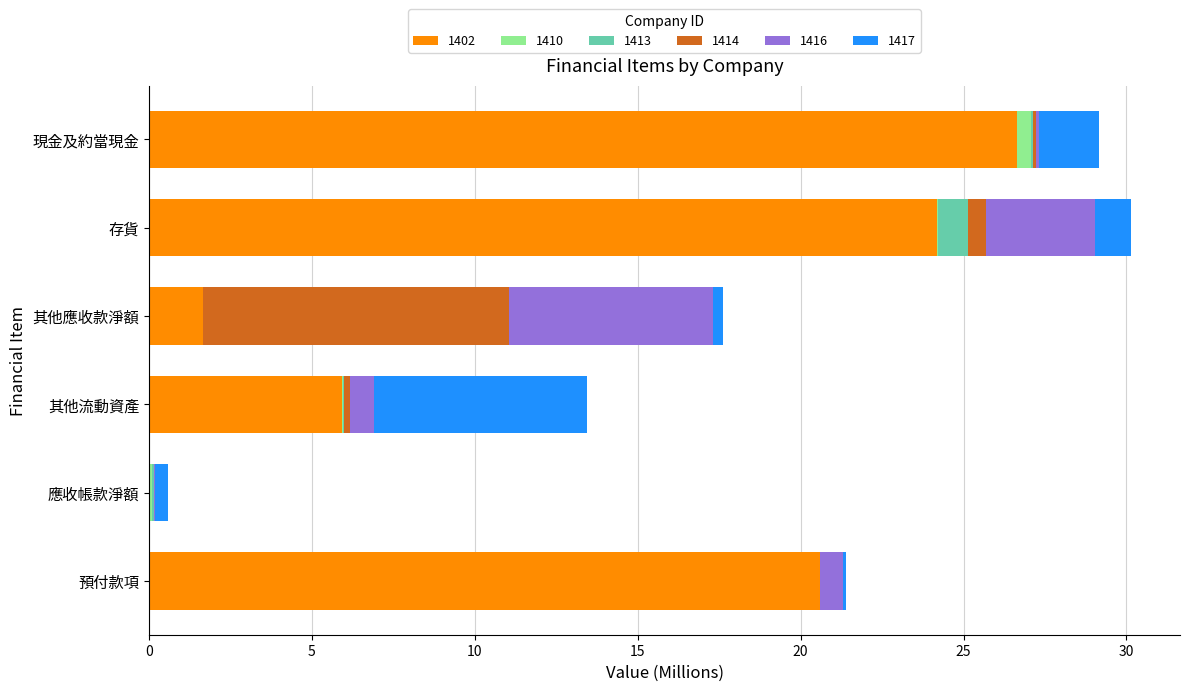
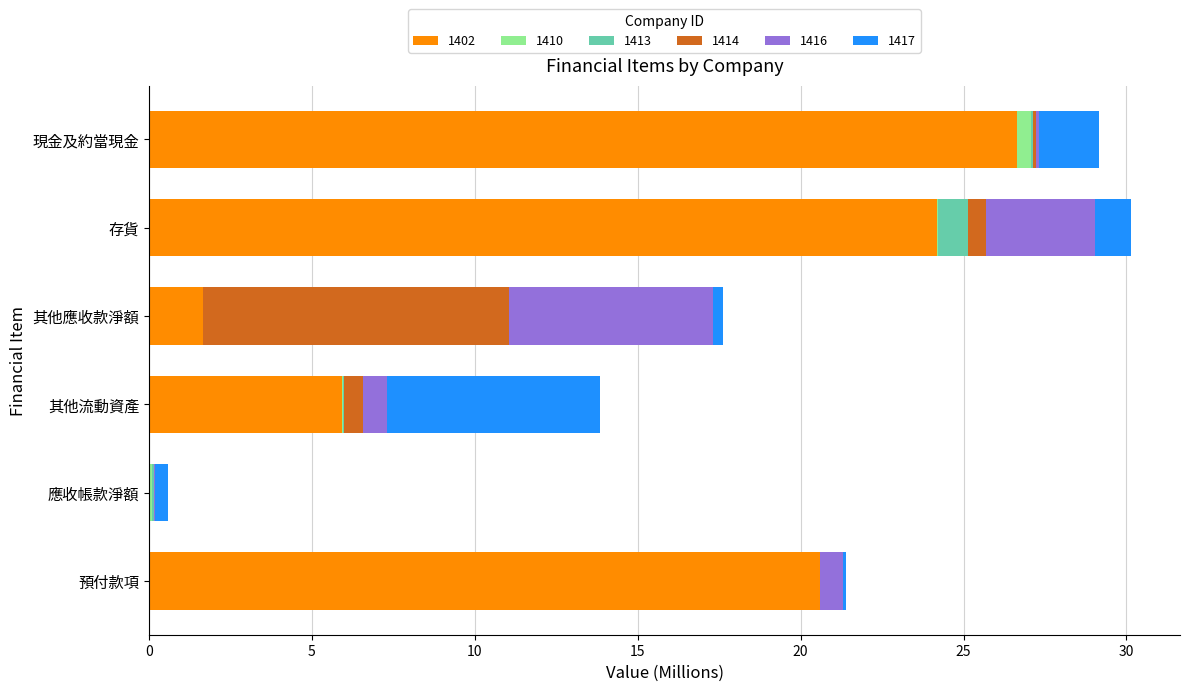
1414, 其他流動資產: 0.2 -> 0.6
